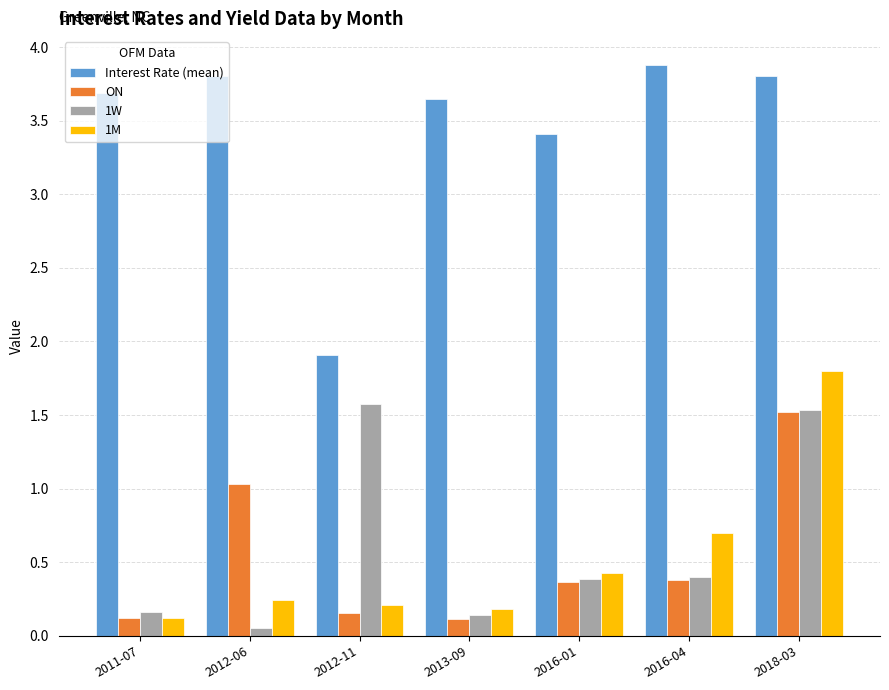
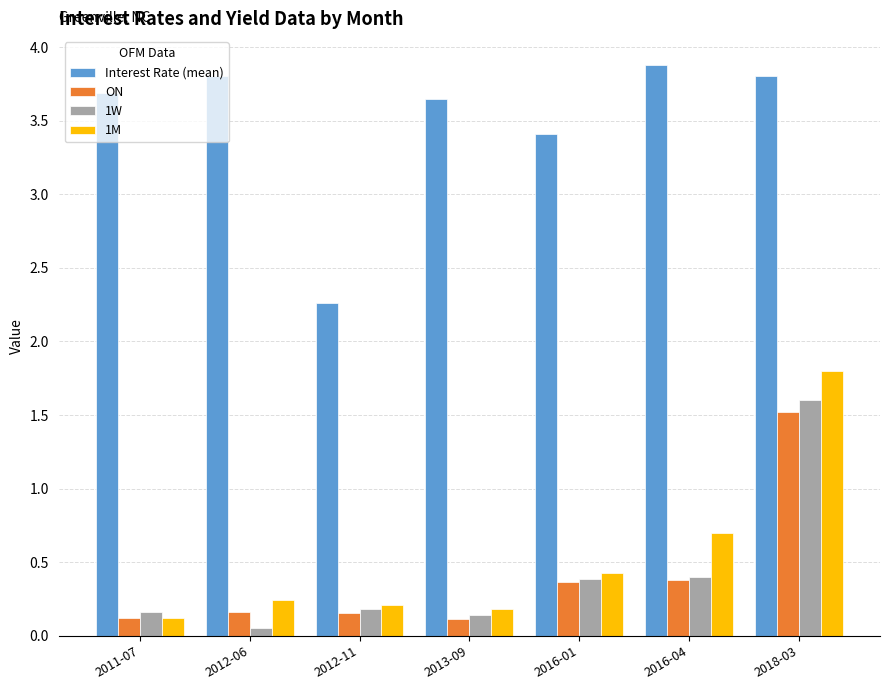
ON, 2012-06: 1.03 -> 0.16
Interest Rate (mean), 2012-11: 1.91 -> 2.26
1W, 2012-11: 1.57 -> 0.18
1W, 2018-03: 1.53 -> 1.60
